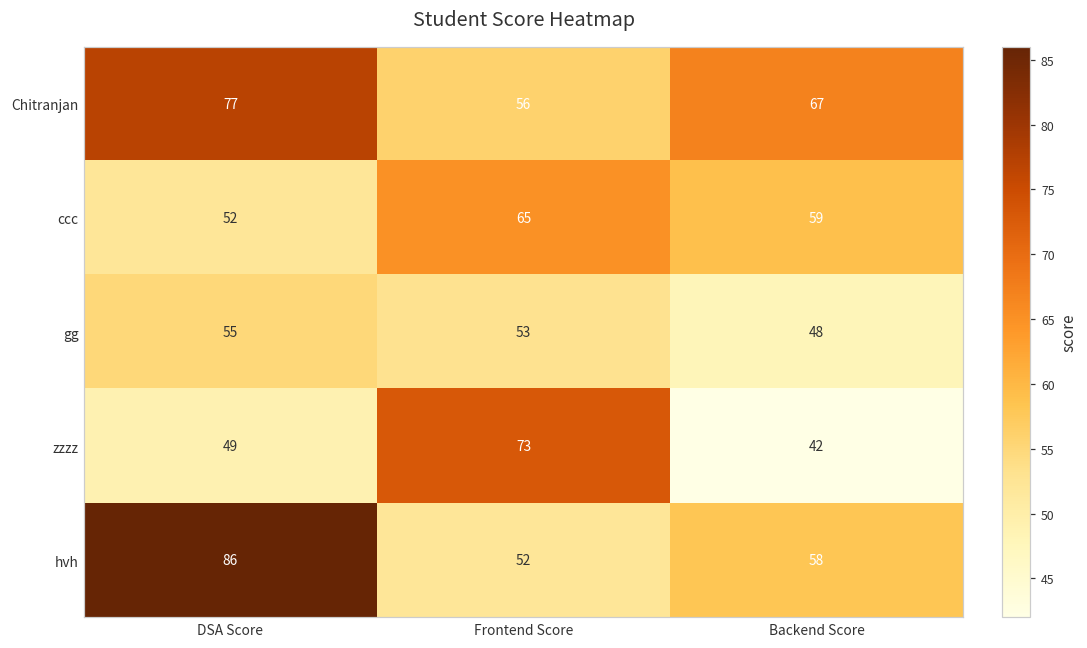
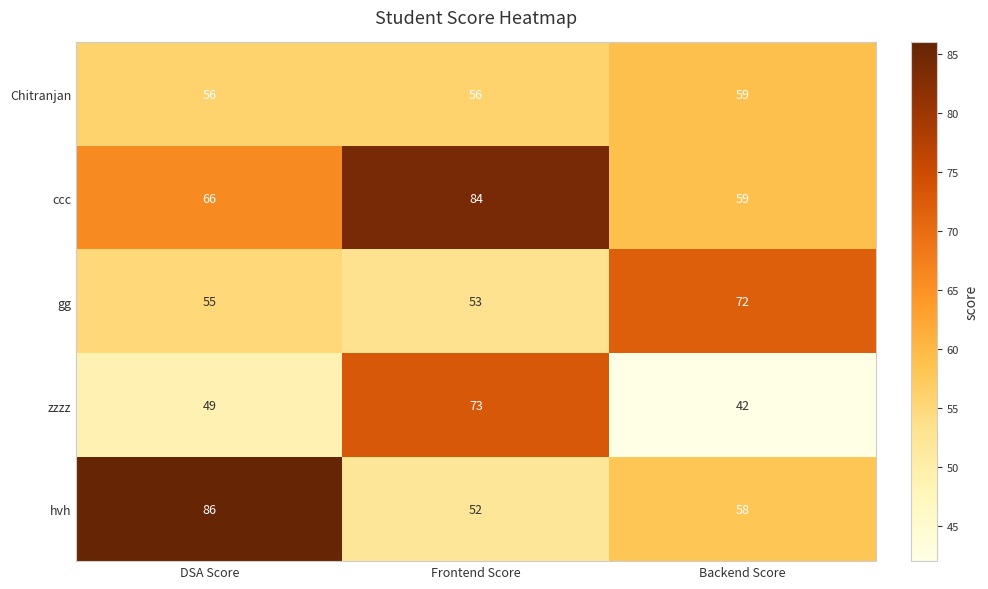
Chitranjan, DSA Score: 77 -> 56
Chitranjan, Backend Score: 67 -> 59
ccc, DSA Score: 52 -> 66
ccc, Frontend Score: 65 -> 84
gg, Backend Score: 48 -> 72
